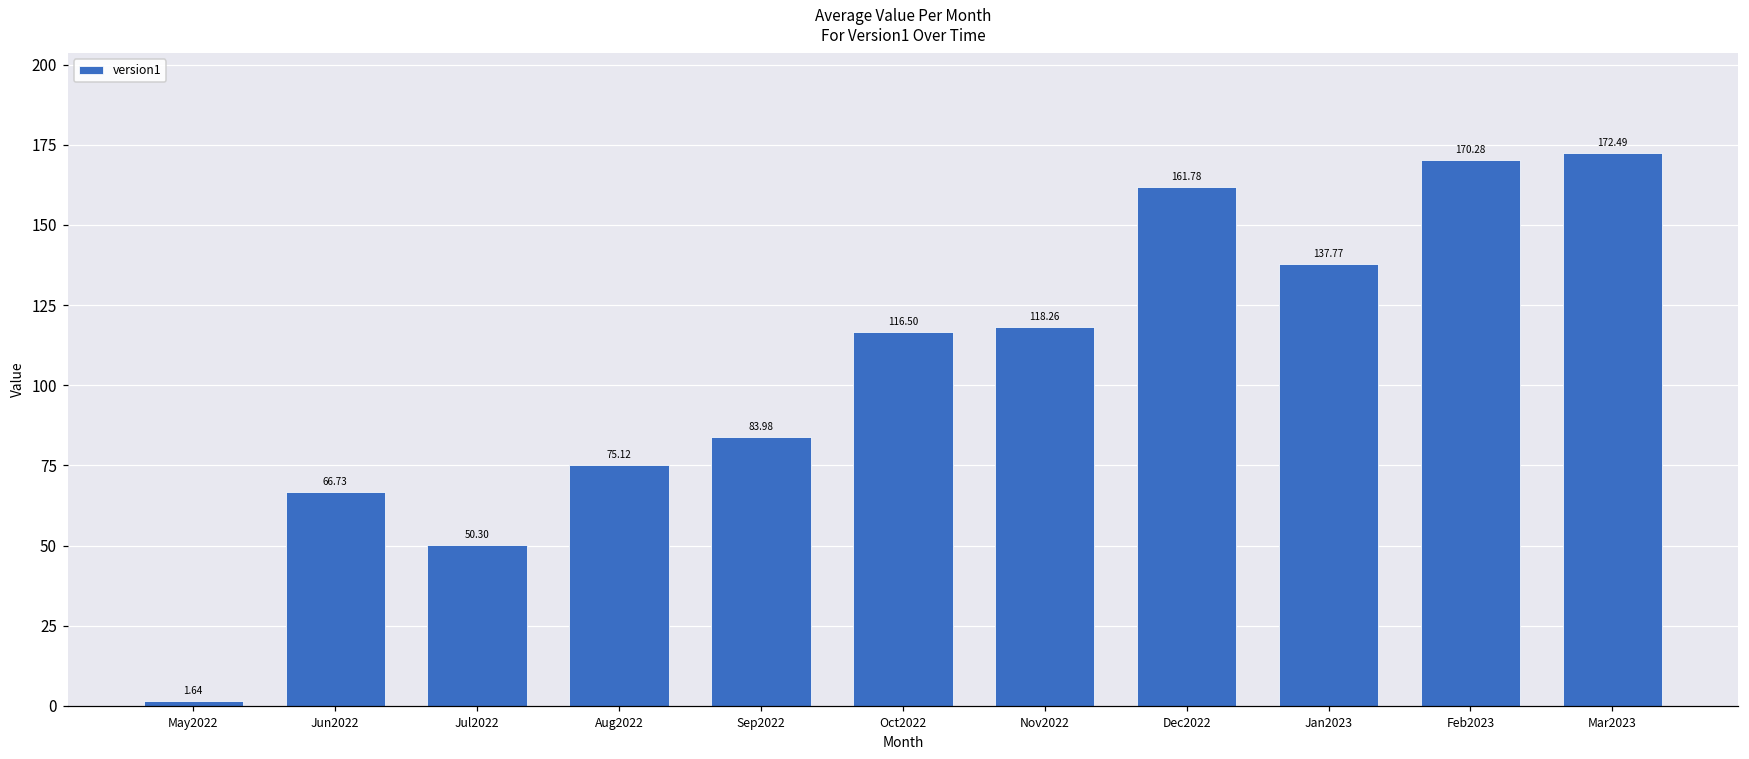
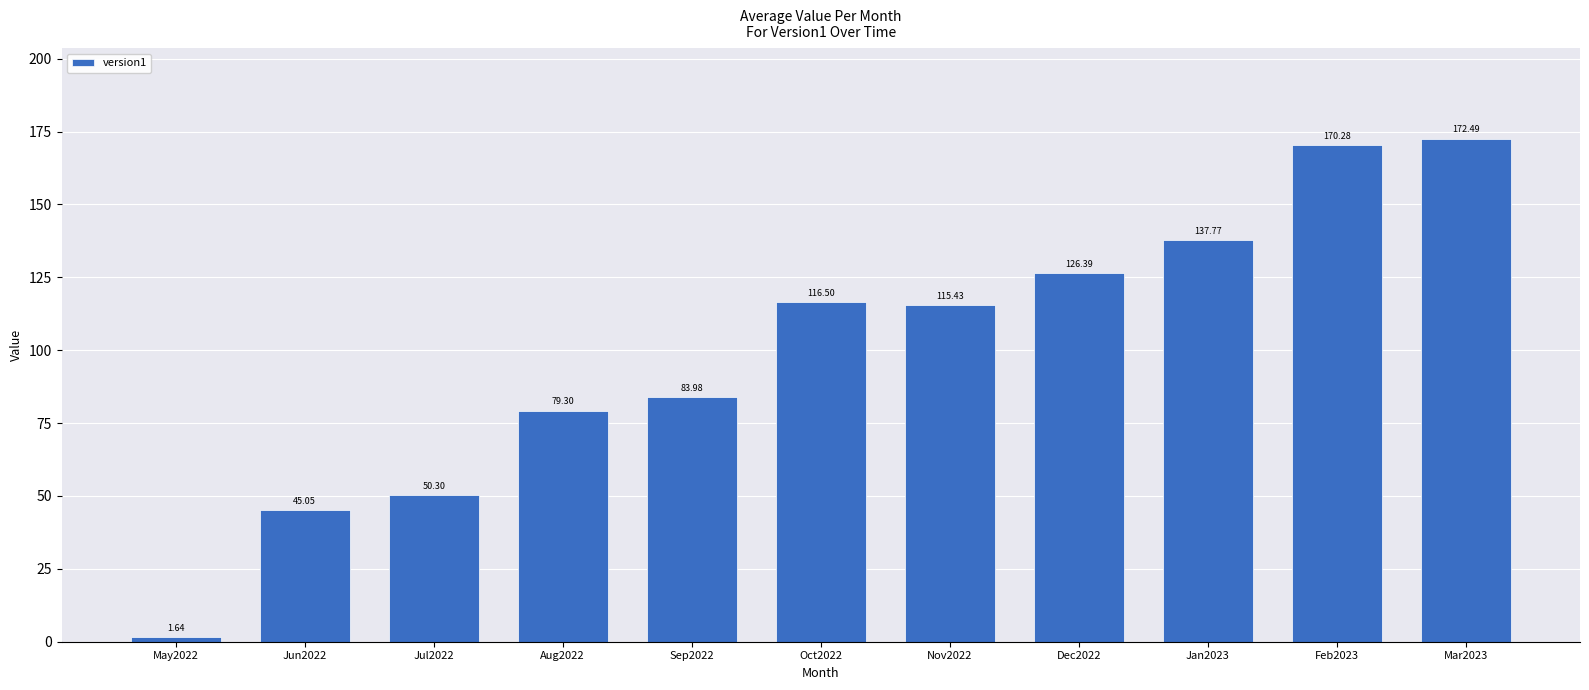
Jun2022: 66.73 -> 45.05
Aug2022: 75.12 -> 79.30
Nov2022: 118.26 -> 115.43
Dec2022: 161.78 -> 126.39
